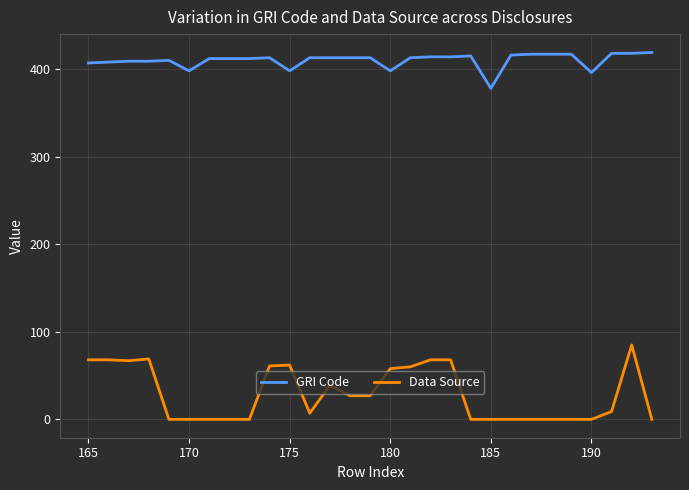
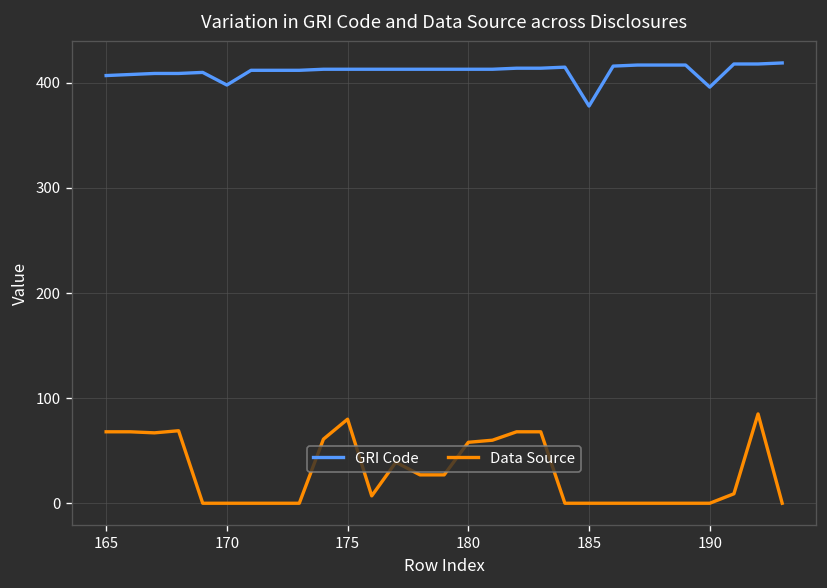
GRI Code, 175: 400 -> 410
Data Source, 175: 60 -> 80
GRI Code, 180: 400 -> 410
